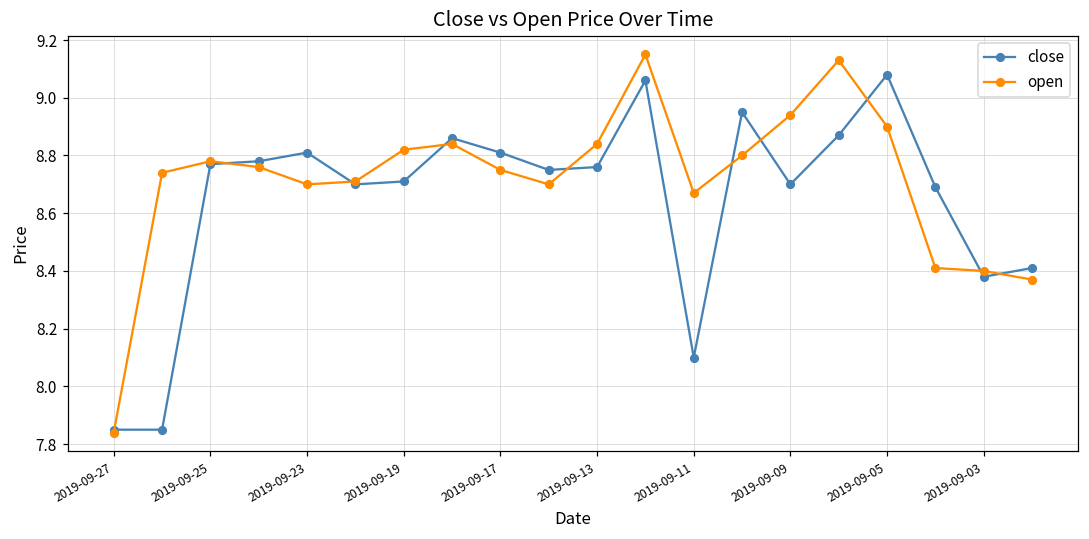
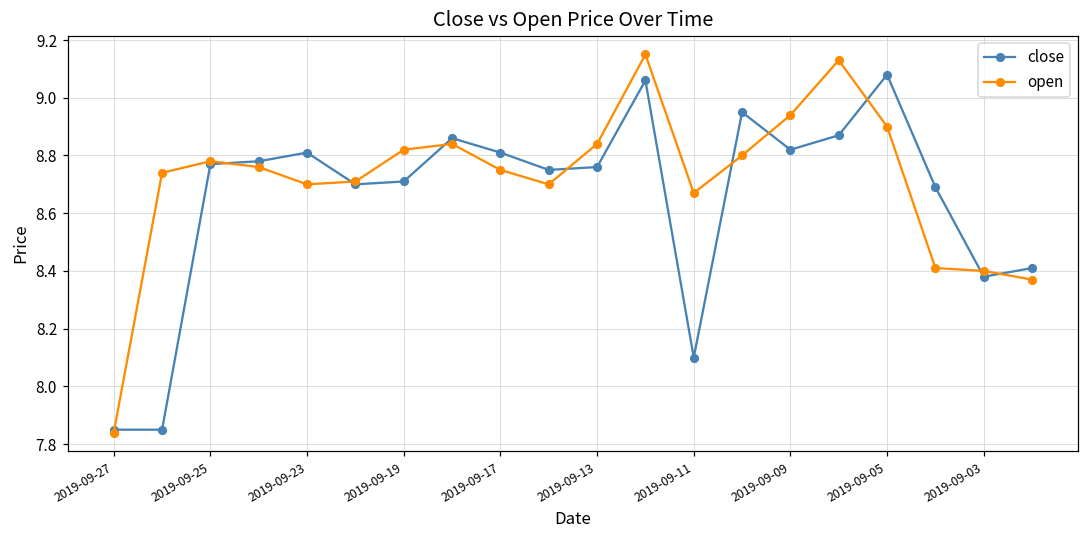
close, 2019-09-09: 8.70 -> 8.82
